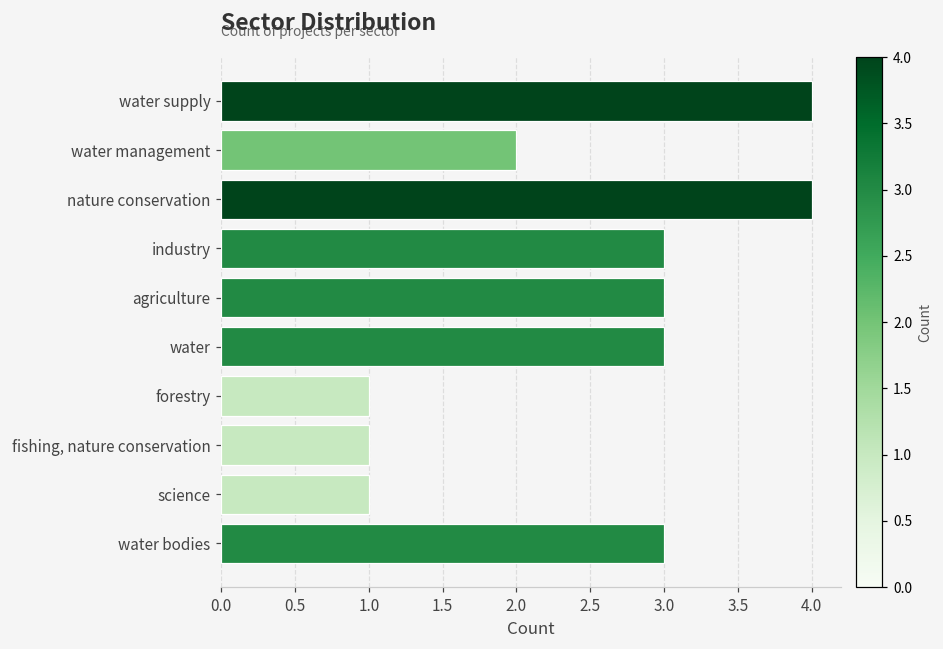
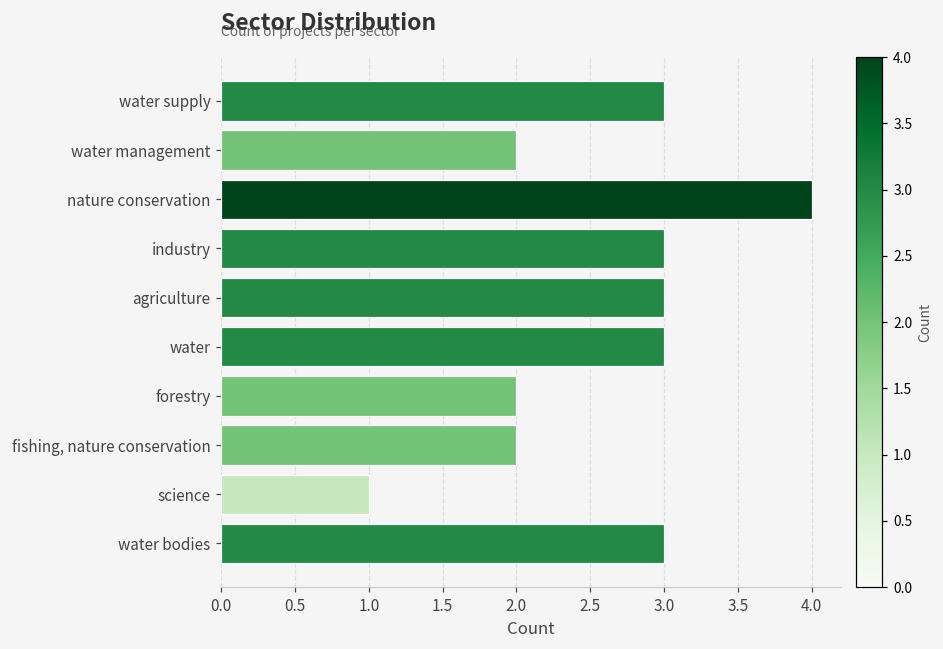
water supply: 4 -> 3
forestry: 1 -> 2
fishing, nature conservation: 1 -> 2
